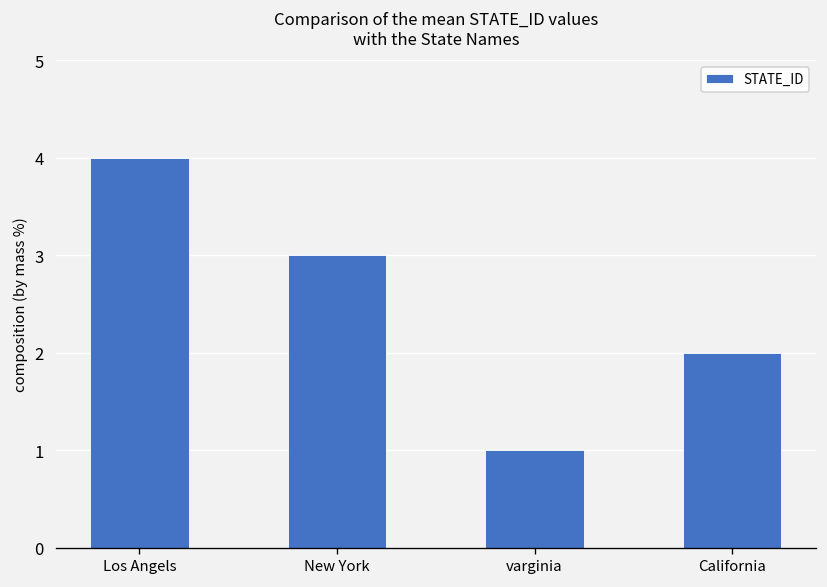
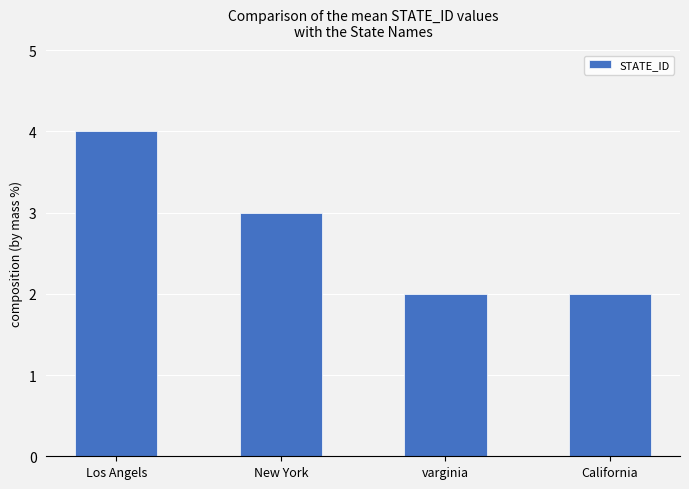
varginia: 1 -> 2
